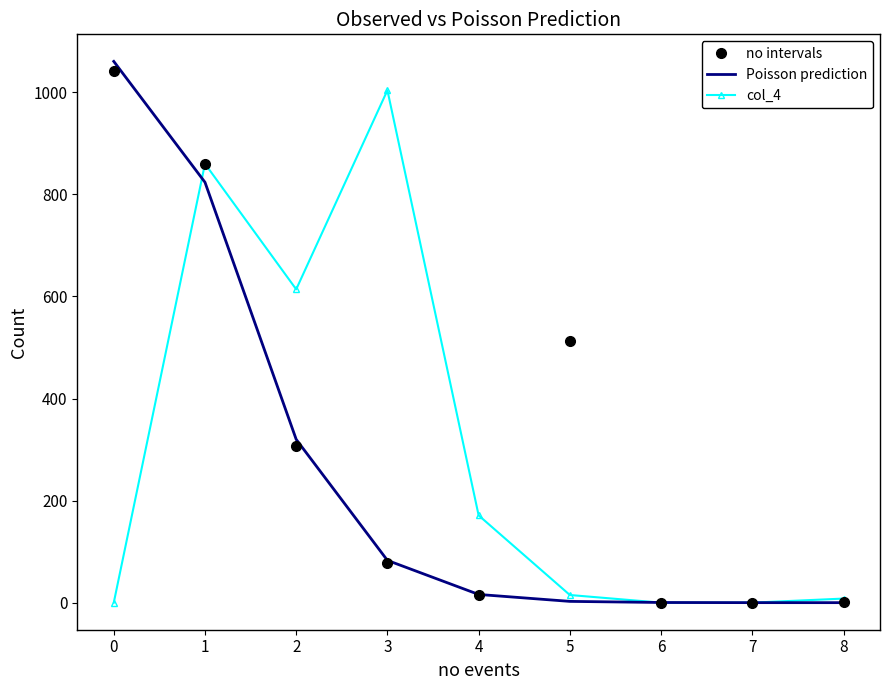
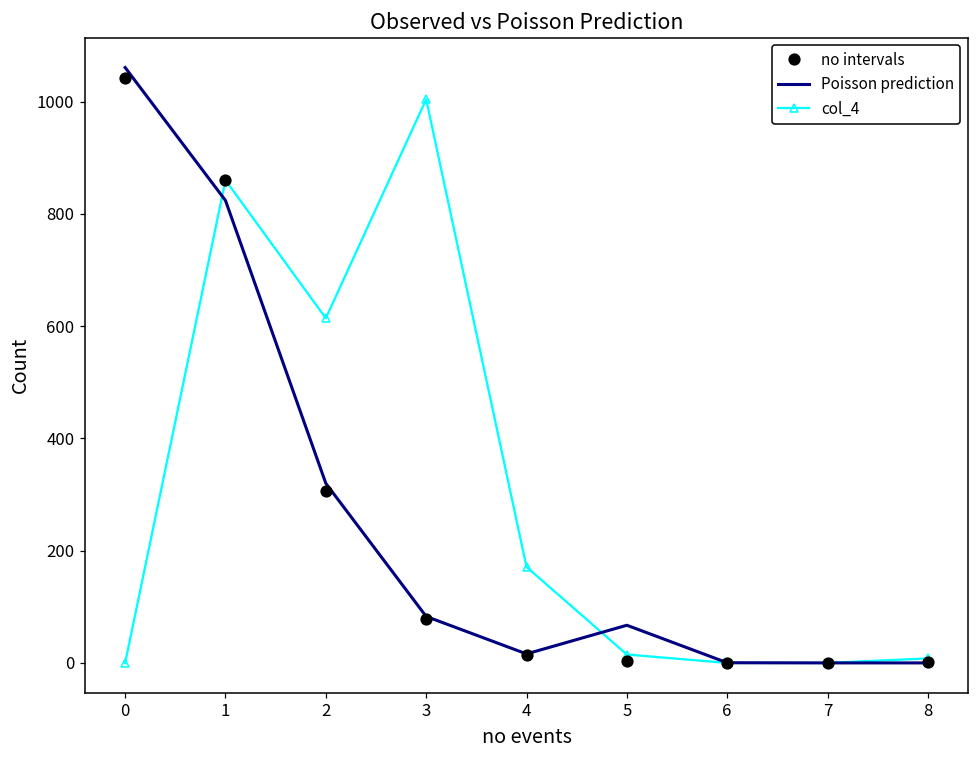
no intervals, 5: 510 -> 0
Poisson prediction, 5: 0 -> 70
